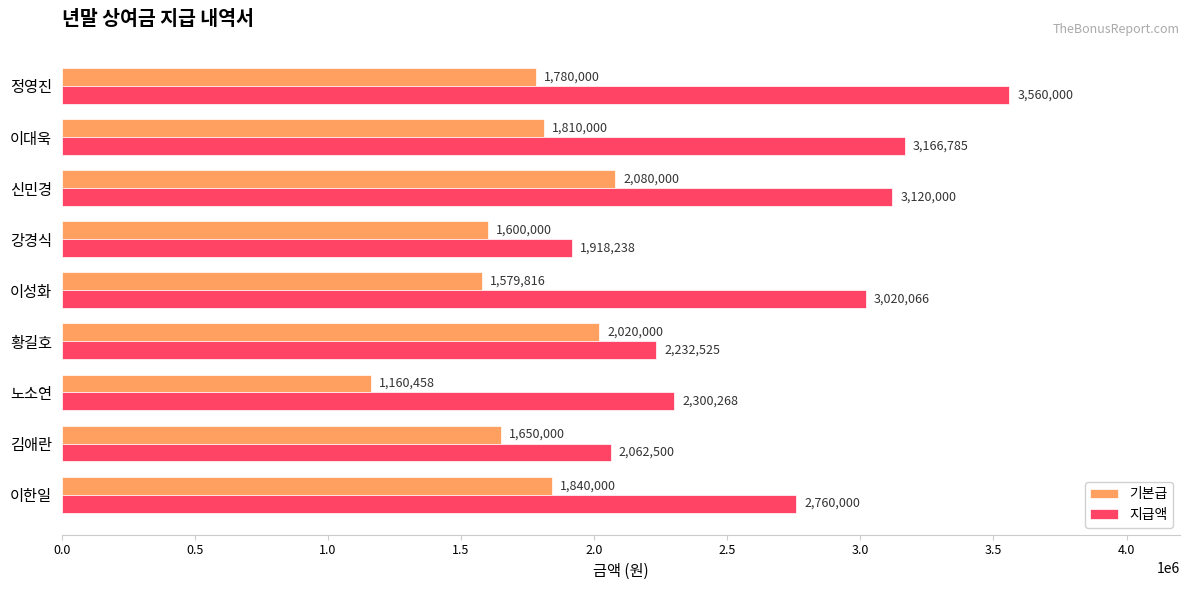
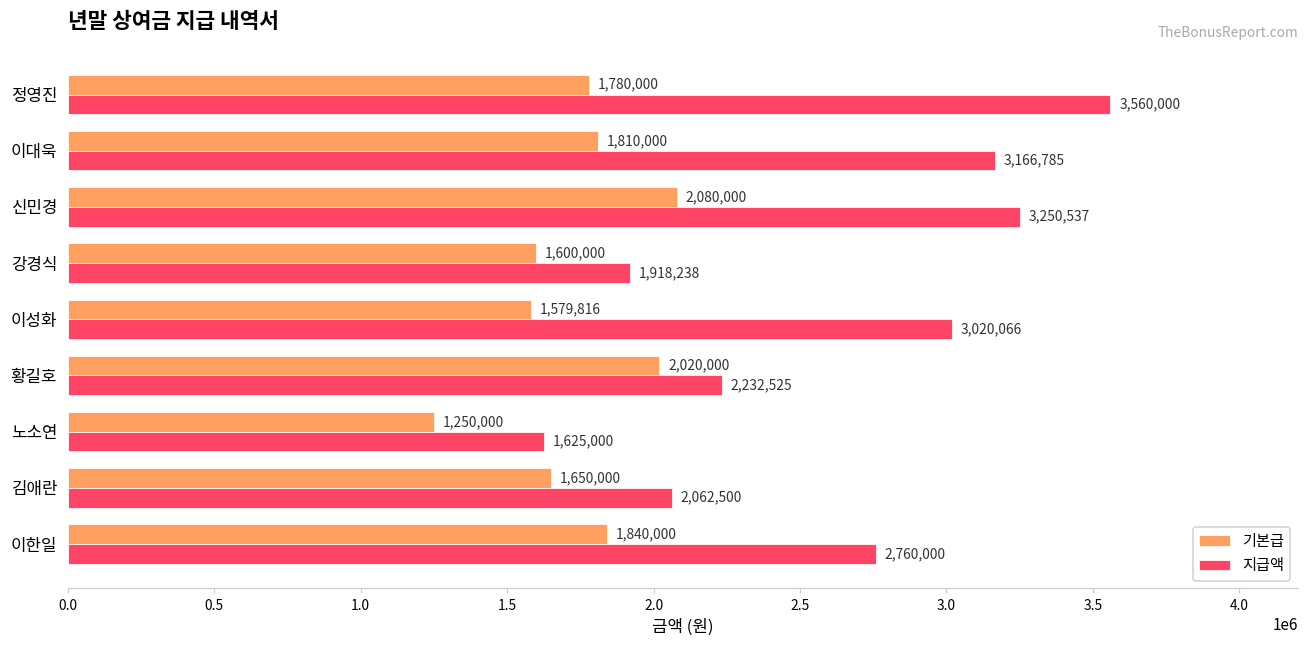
지급액, 신민경: 3,120,000 -> 3,250,537
기본급, 노소연: 1,160,458 -> 1,250,000
지급액, 노소연: 2,300,268 -> 1,625,000
